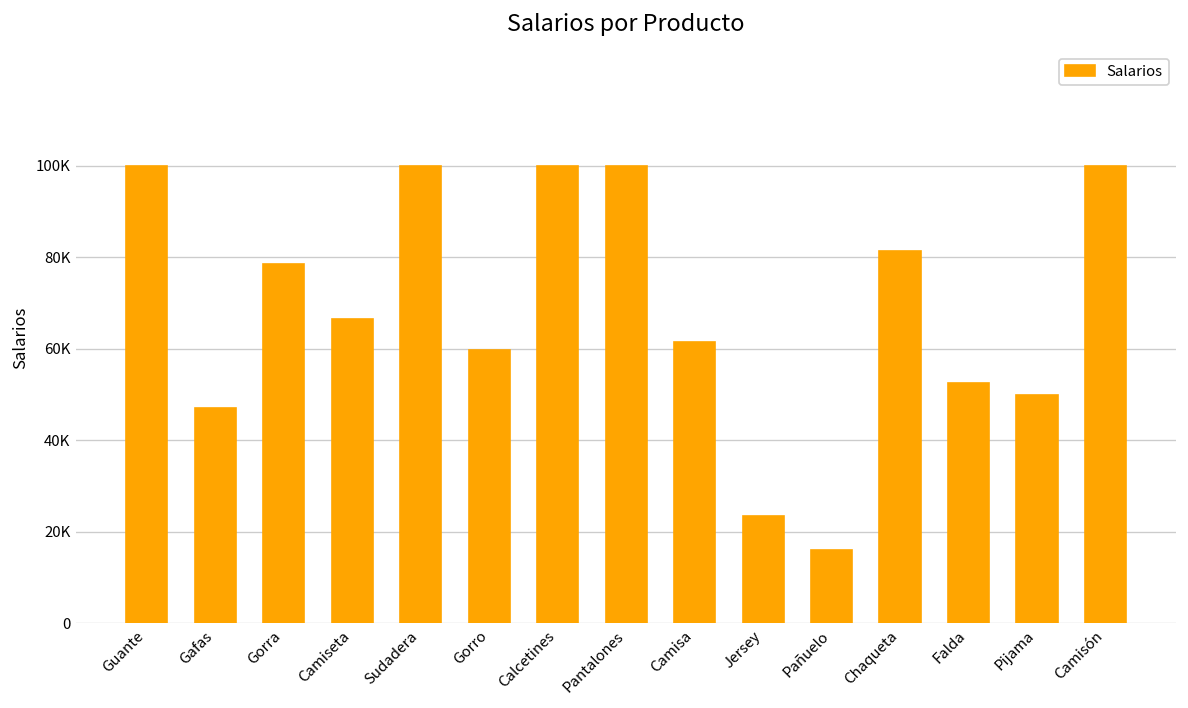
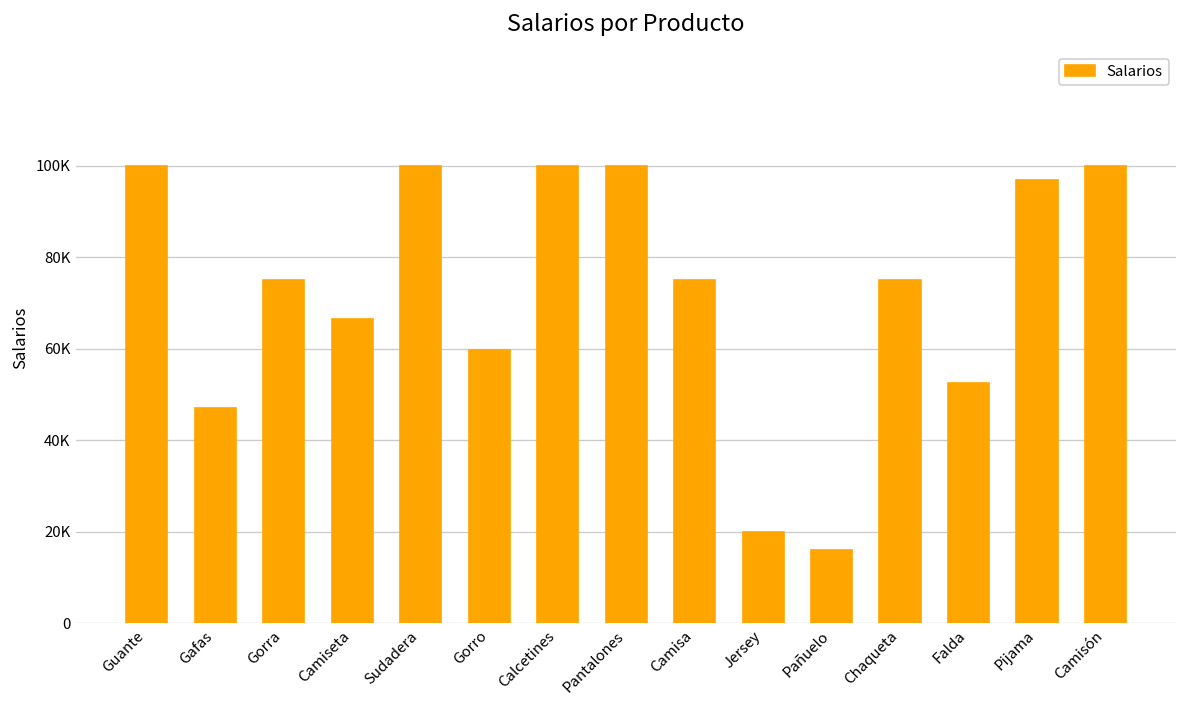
Gorra: 79000 -> 75000
Camisa: 62000 -> 75000
Jersey: 23000 -> 20000
Chaqueta: 81000 -> 75000
Pijama: 50000 -> 97000
